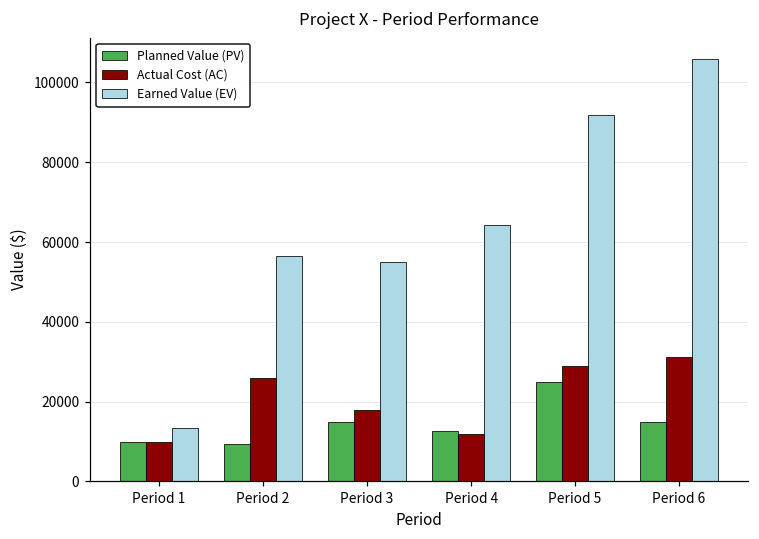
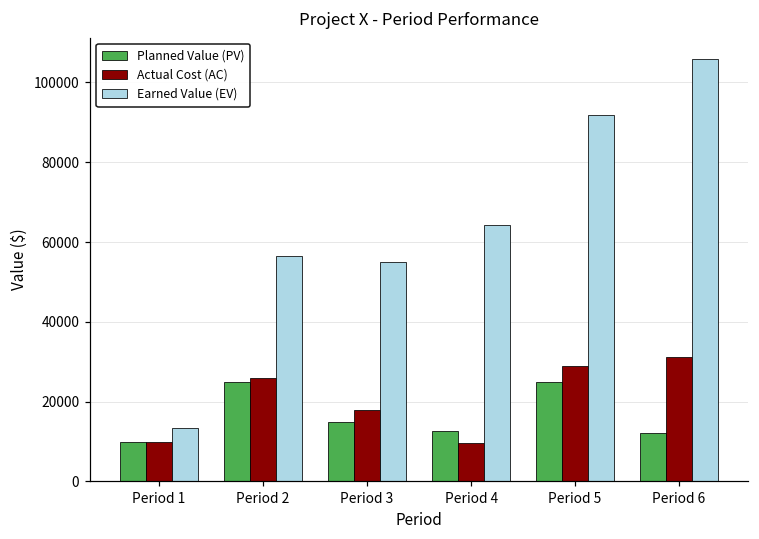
Planned Value (PV), Period 2: 9000 -> 25000
Actual Cost (AC), Period 4: 12000 -> 10000
Planned Value (PV), Period 6: 15000 -> 12000
